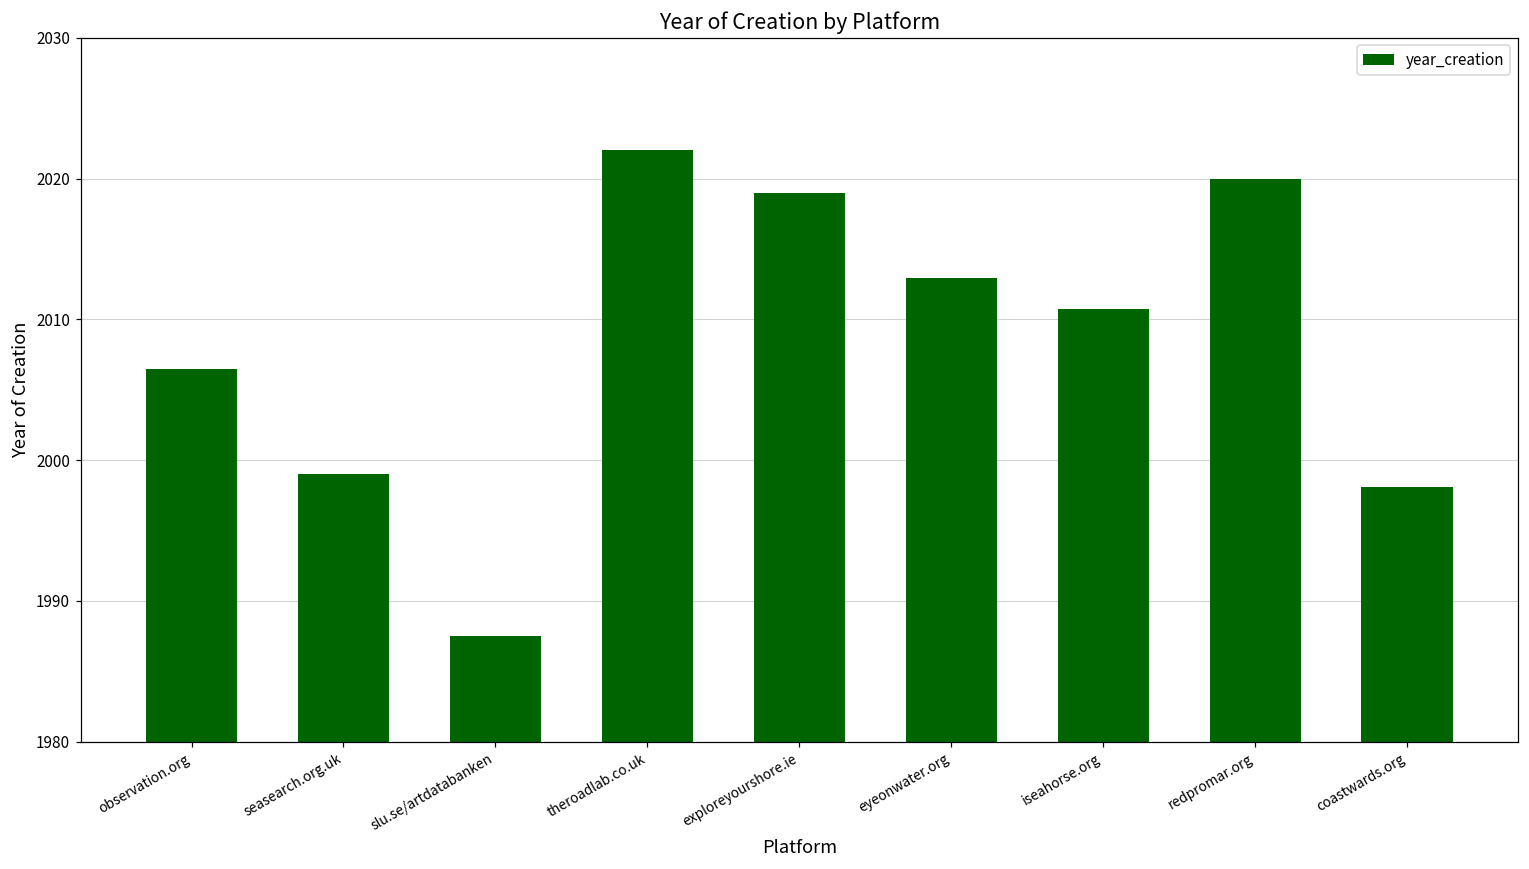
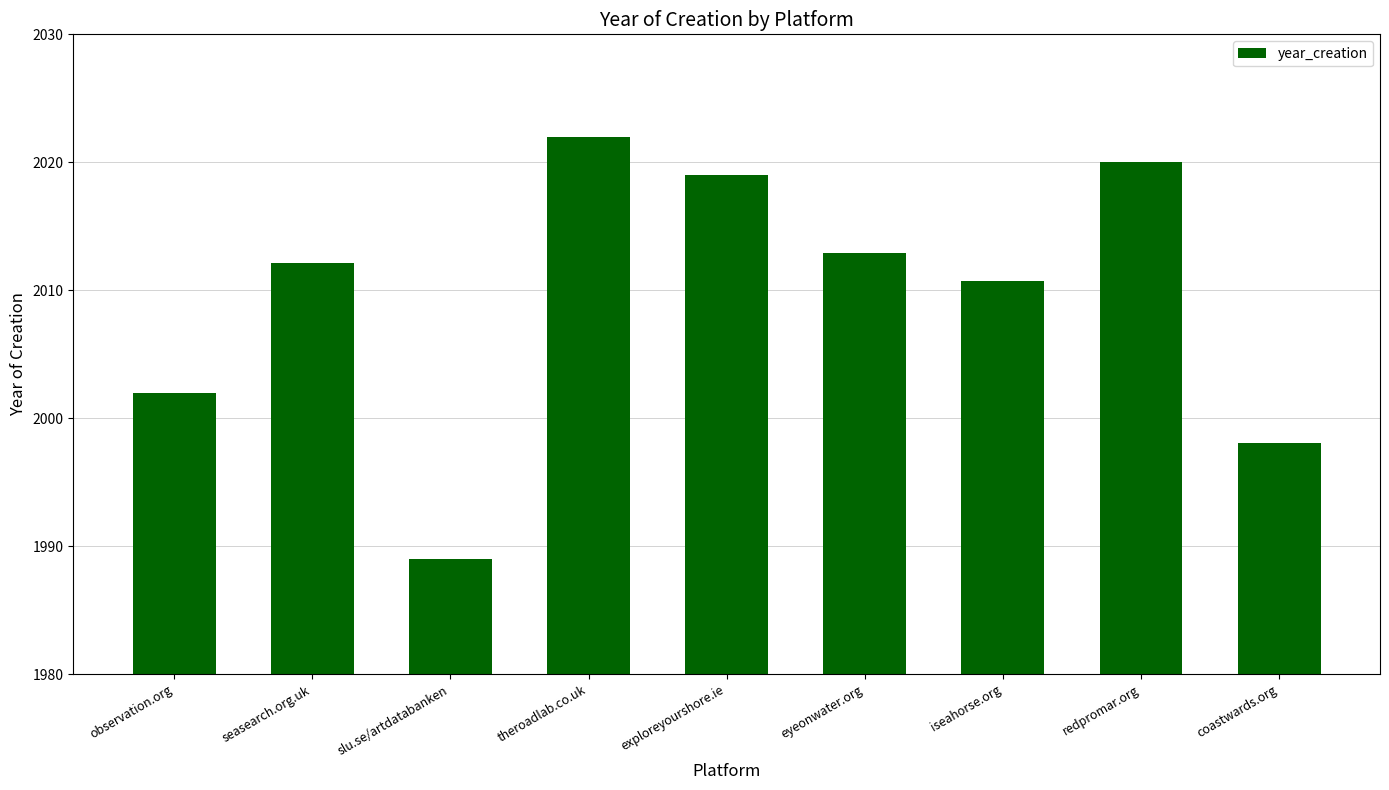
observation.org: 2006.5 -> 2002.0
seasearch.org.uk: 1999.0 -> 2012.1
slu.se/artdatabanken: 1987.5 -> 1989.0
